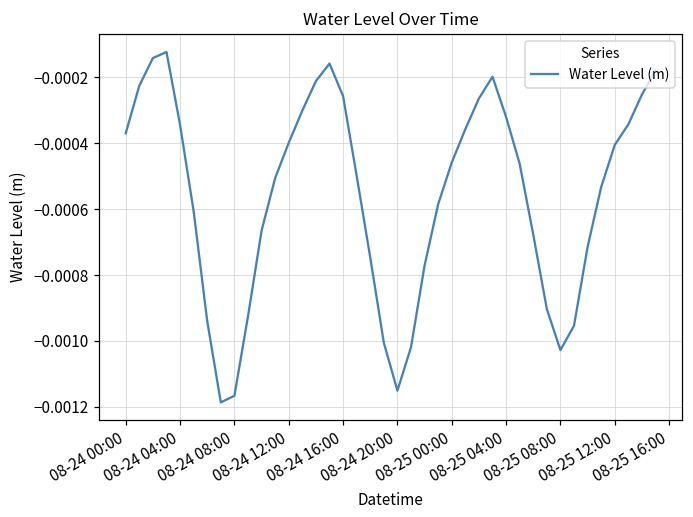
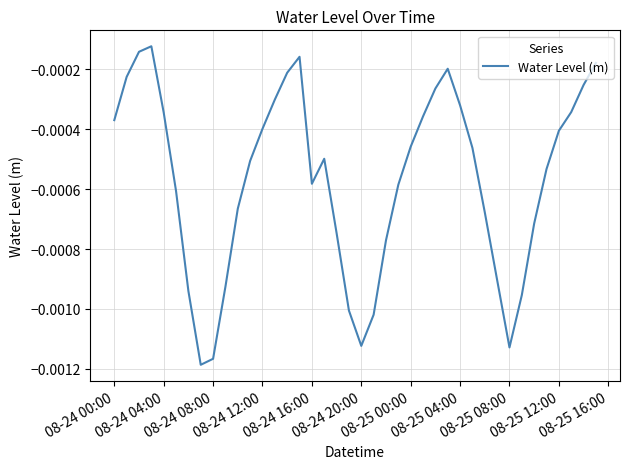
08-24 16:00: -0.00026 -> -0.00058
08-24 20:00: -0.00115 -> -0.00112
08-25 08:00: -0.00103 -> -0.00113
